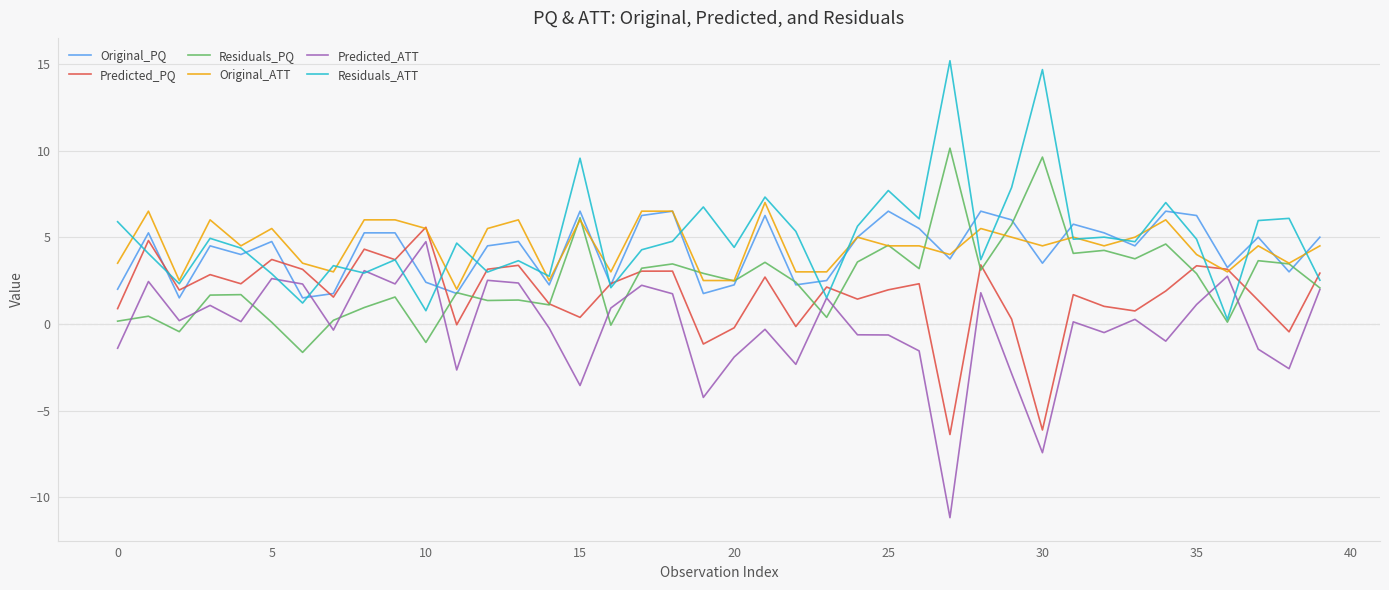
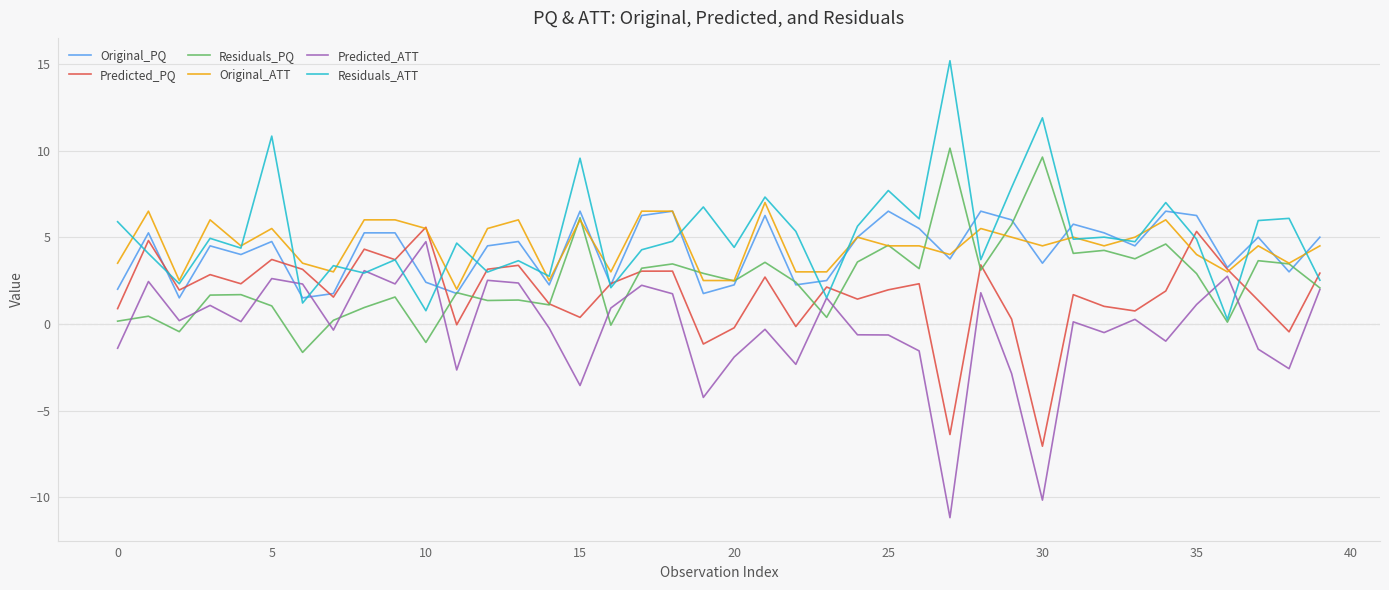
Residuals_PQ, 5: 0.1 -> 1.0
Residuals_ATT, 5: 2.9 -> 10.8
Predicted_PQ, 30: -6.1 -> -7.1
Predicted_ATT, 30: -7.4 -> -10.2
Residuals_ATT, 30: 14.7 -> 11.9
Predicted_PQ, 35: 3.4 -> 5.3
